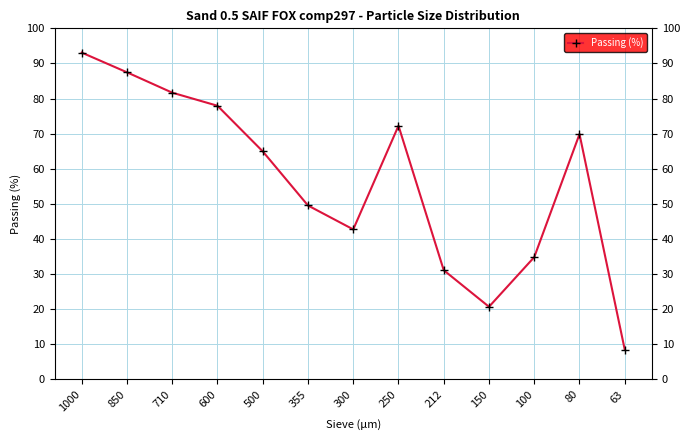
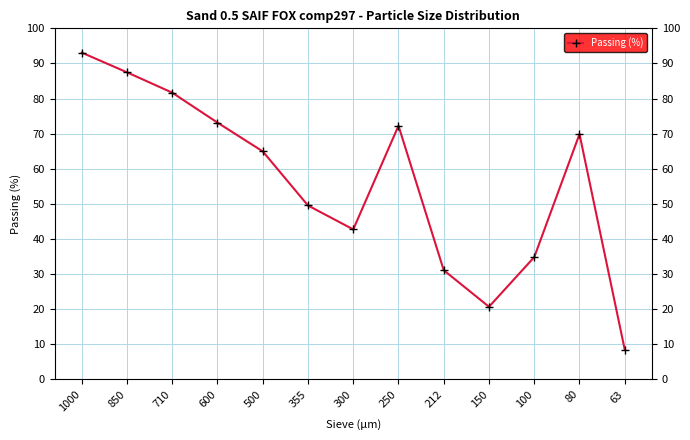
600: 78 -> 73
